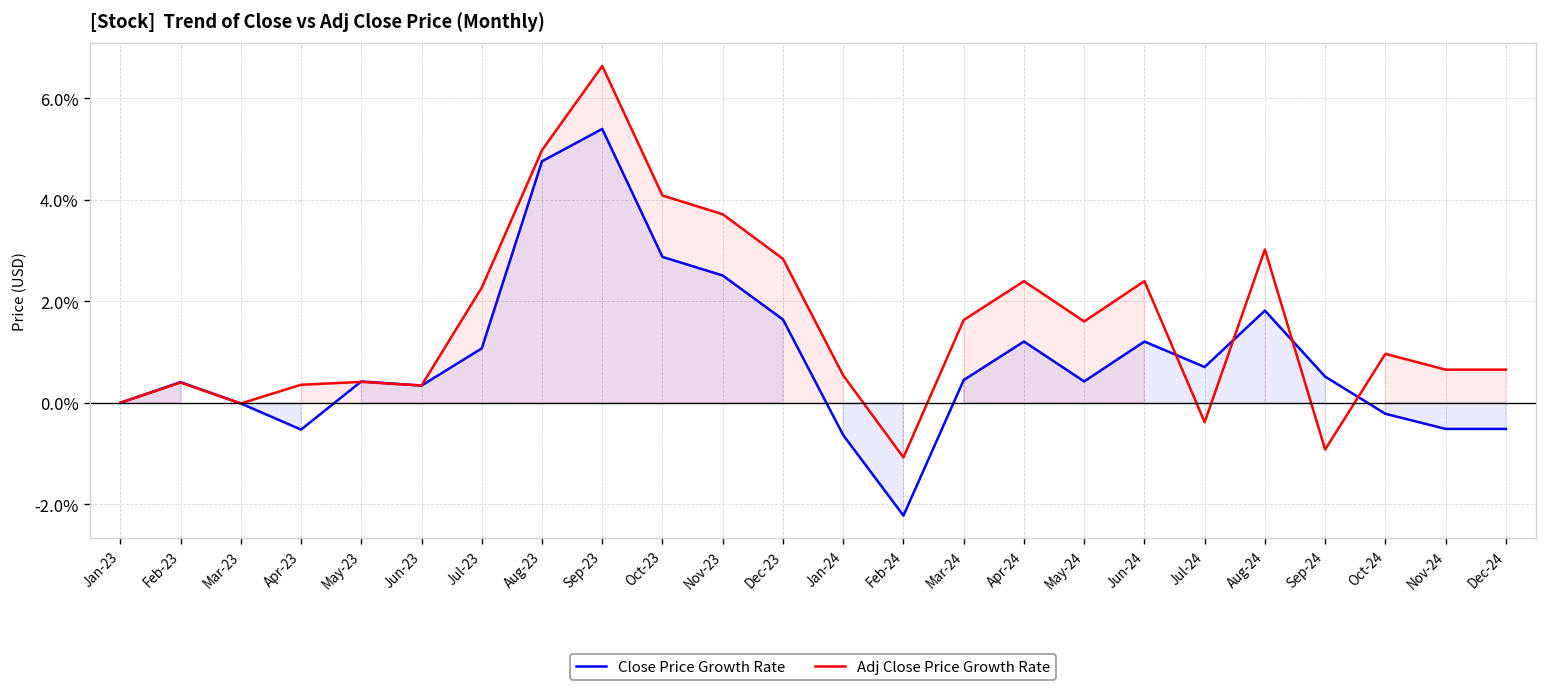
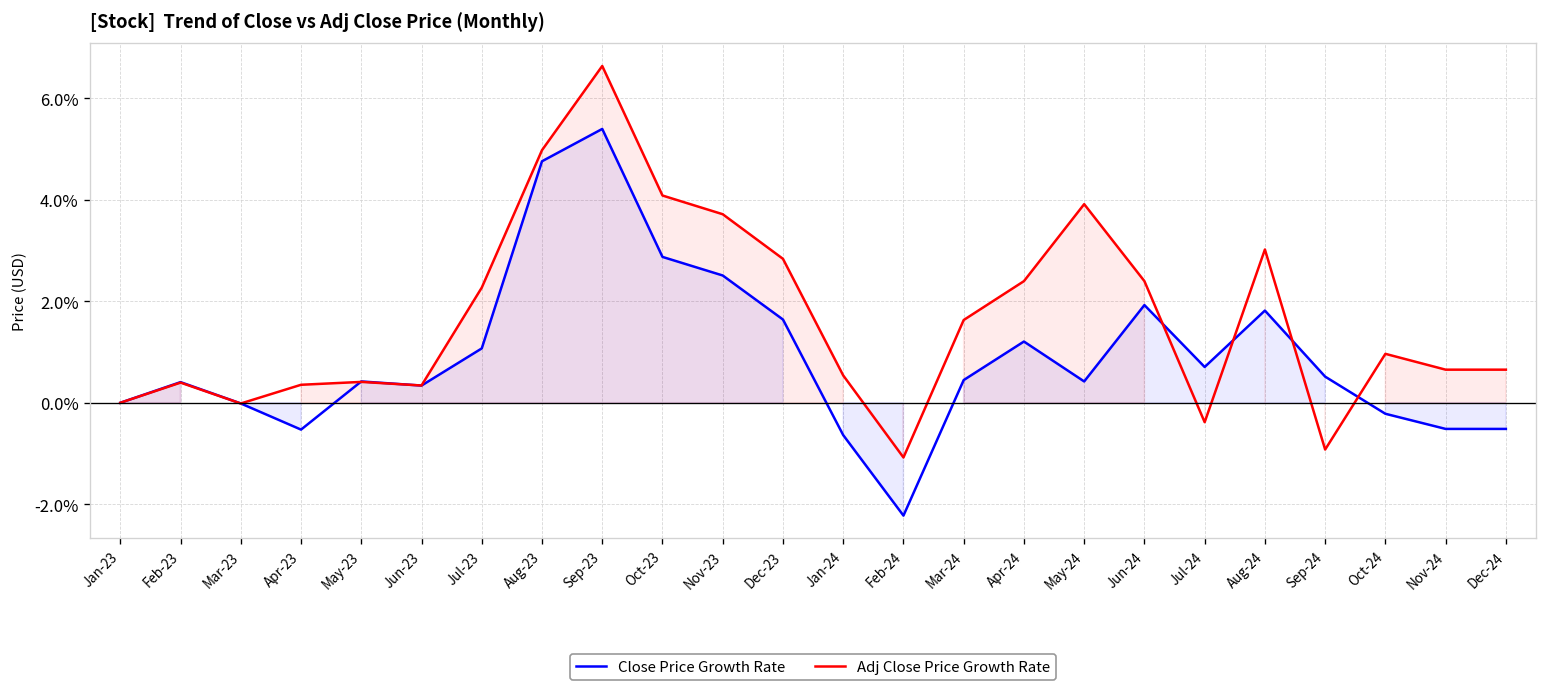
Adj Close Price Growth Rate, May-24: 1.6% -> 3.9%
Close Price Growth Rate, Jun-24: 1.2% -> 1.9%
